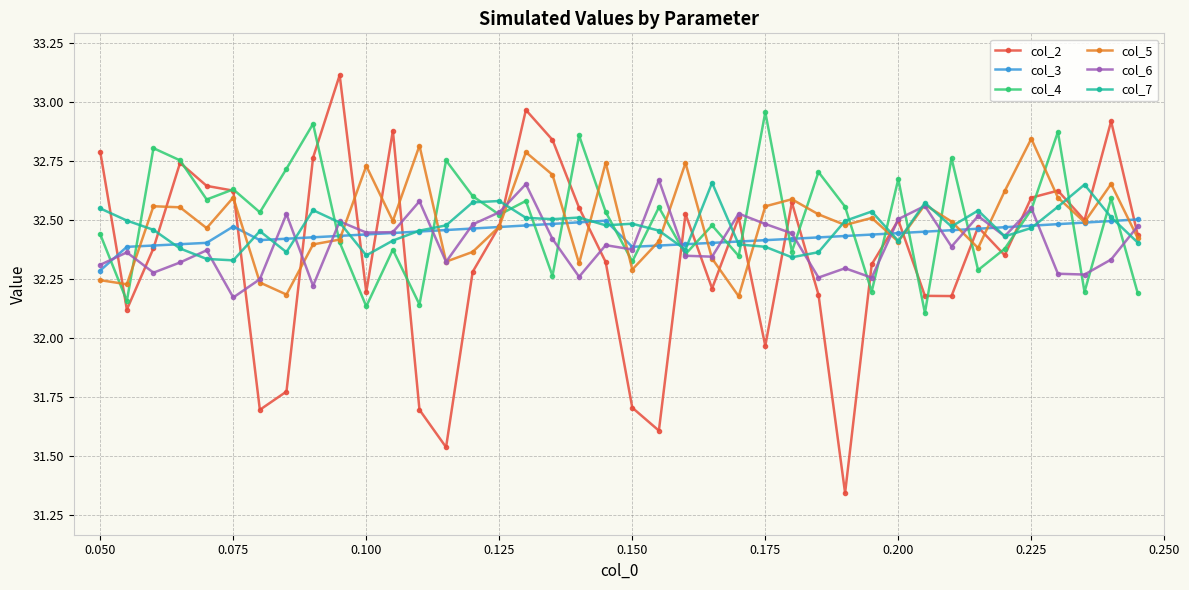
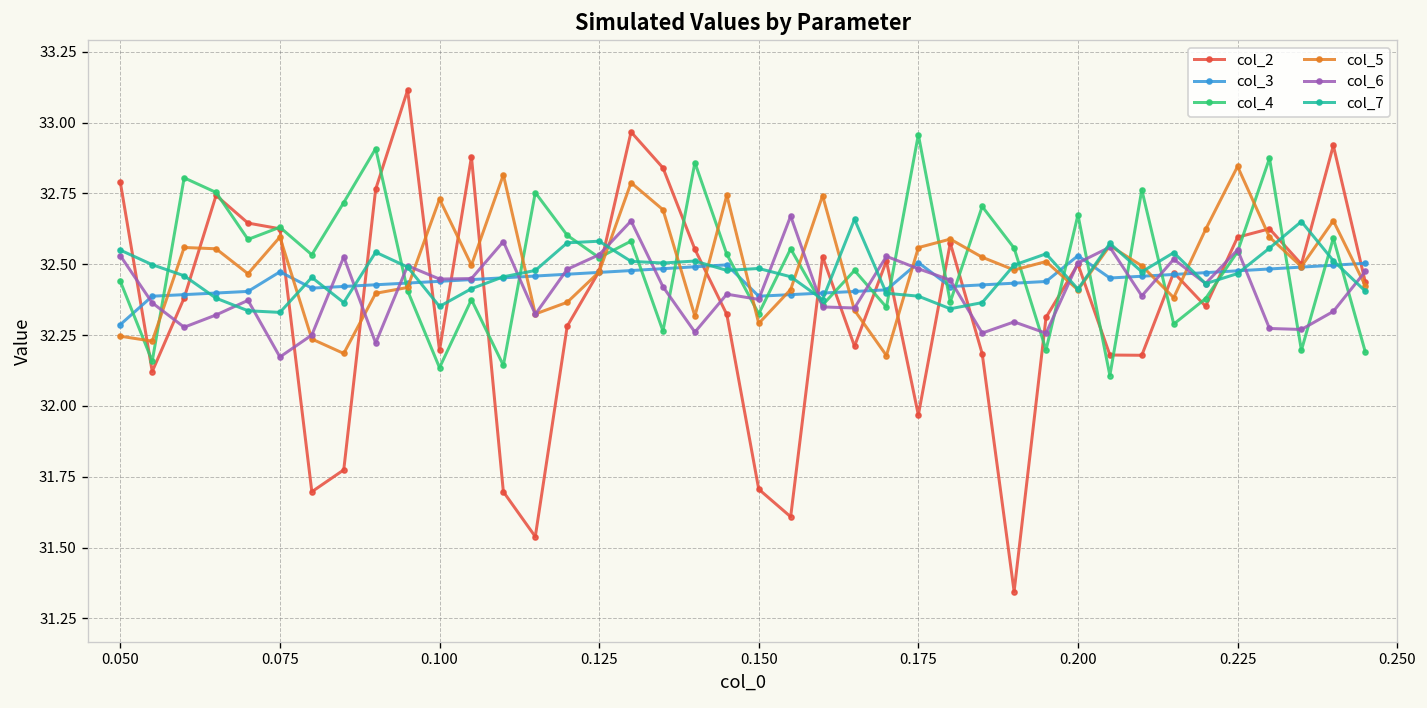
col_6, 0.050: 32.31 -> 32.53
col_3, 0.175: 32.42 -> 32.51
col_3, 0.200: 32.45 -> 32.53
